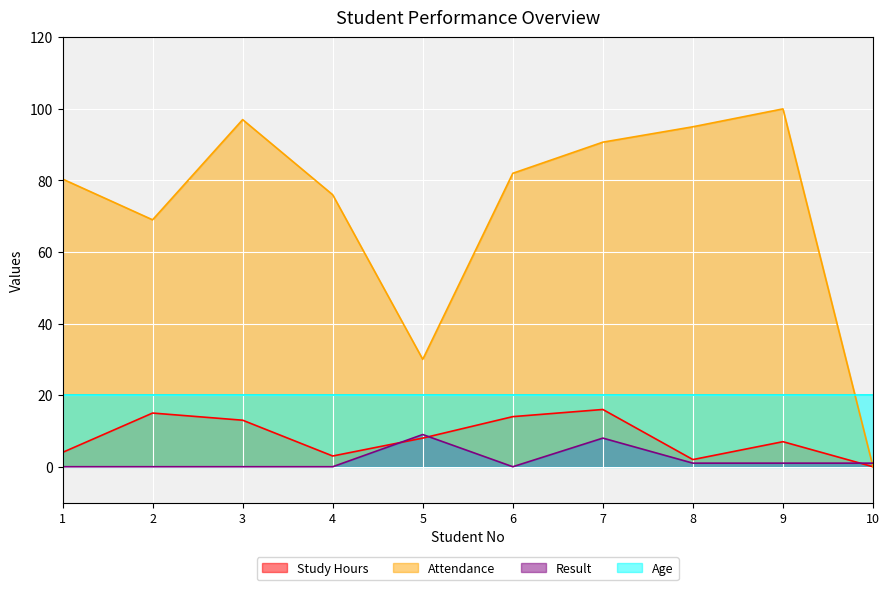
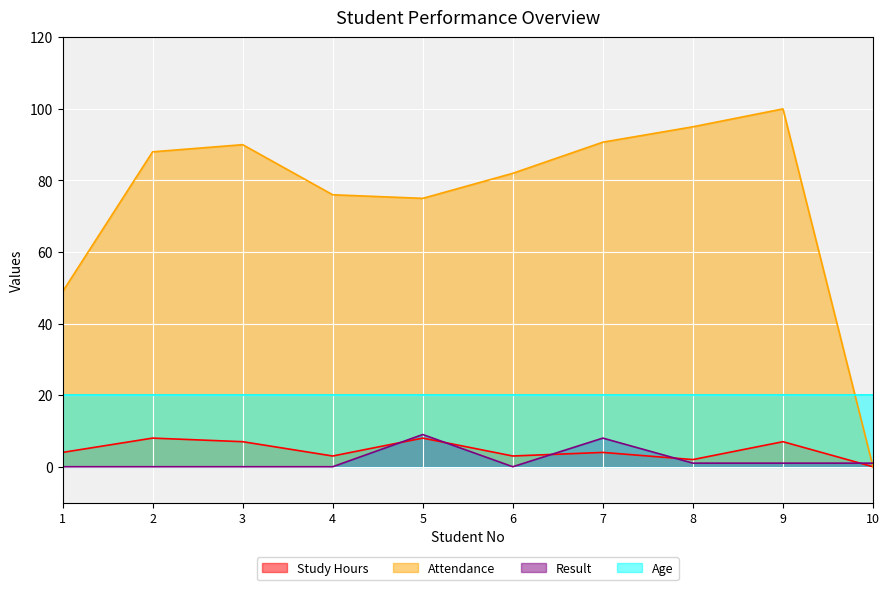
Attendance, 1: 80 -> 49
Study Hours, 2: 15 -> 8
Attendance, 2: 69 -> 88
Study Hours, 3: 13 -> 7
Attendance, 3: 97 -> 90
Attendance, 5: 30 -> 75
Study Hours, 6: 14 -> 3
Study Hours, 7: 16 -> 4
